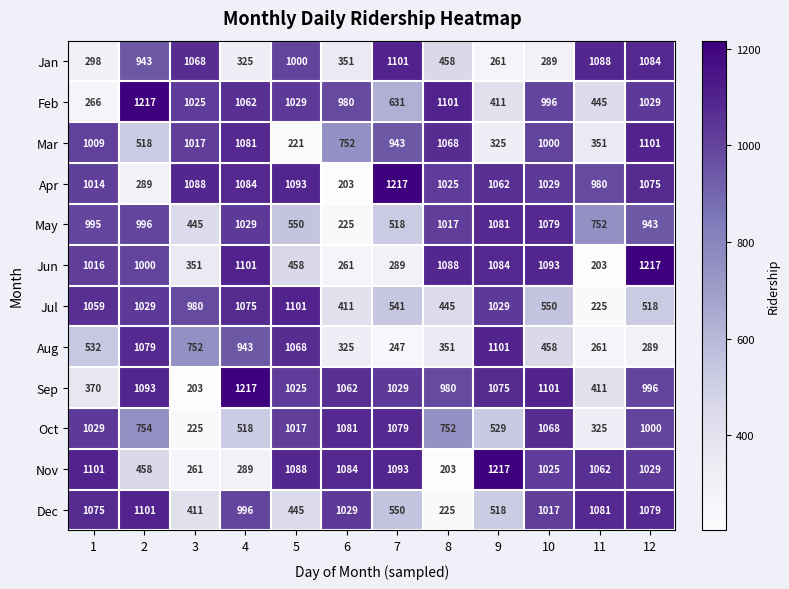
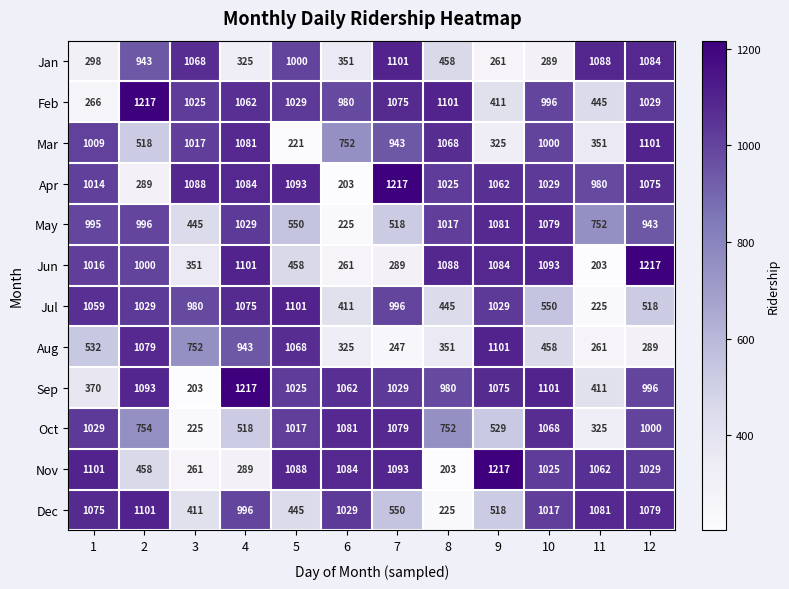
Feb, 7: 631 -> 1075
Jul, 7: 541 -> 996
